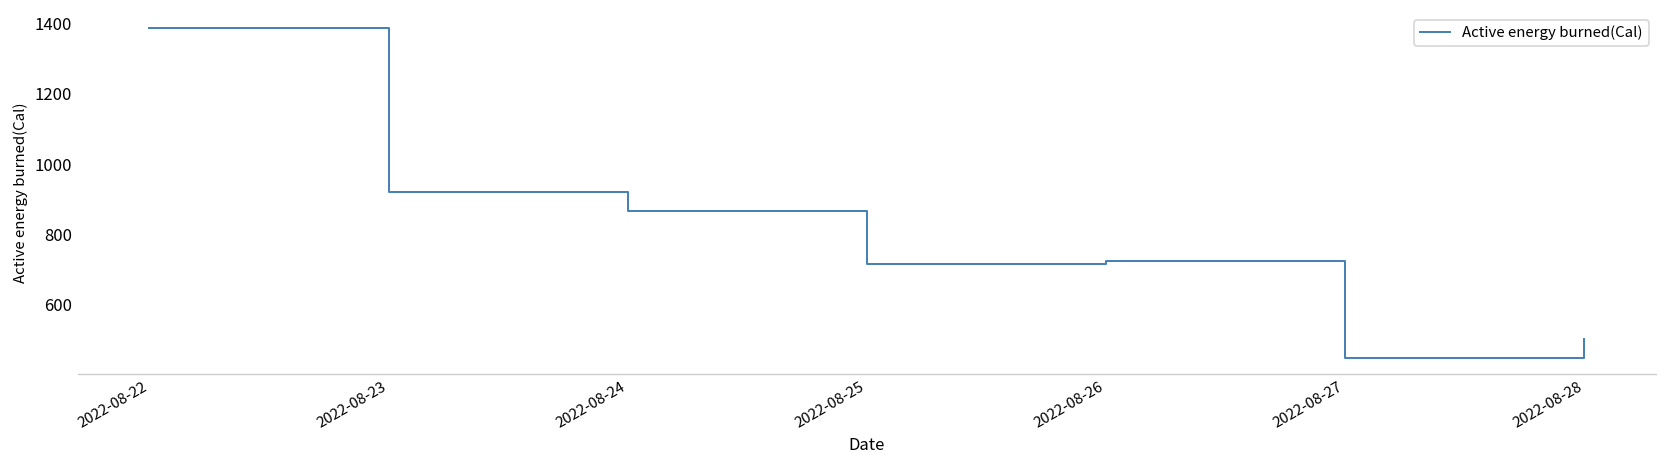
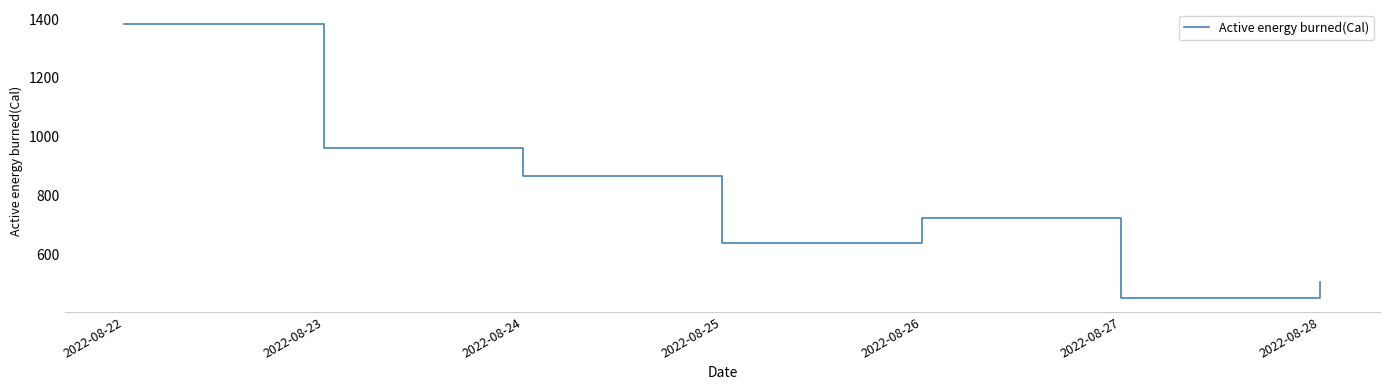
2022-08-23: 920 -> 960
2022-08-25: 720 -> 640
